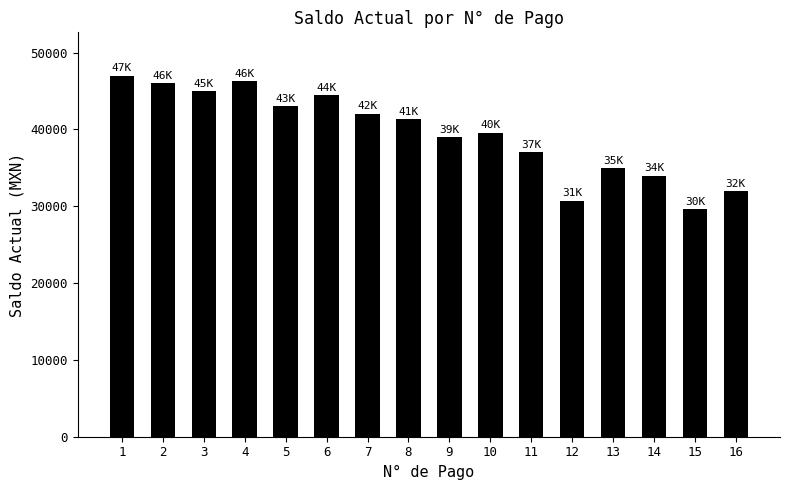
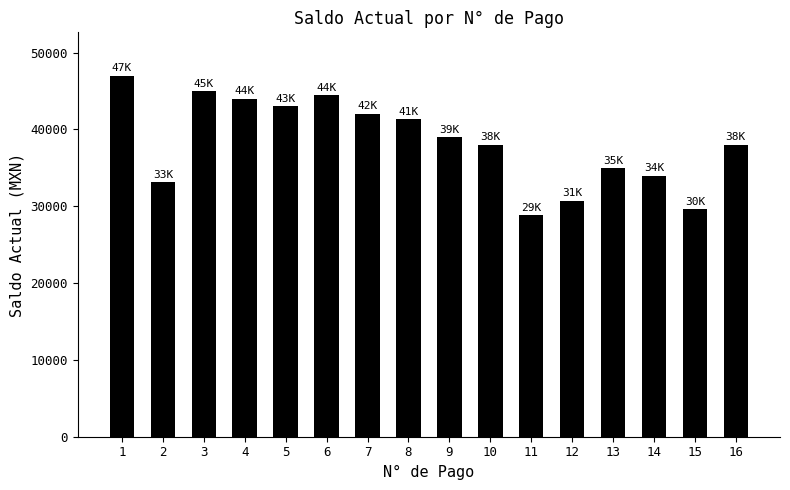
2: 46K -> 33K
4: 46K -> 44K
10: 40K -> 38K
11: 37K -> 29K
16: 32K -> 38K
